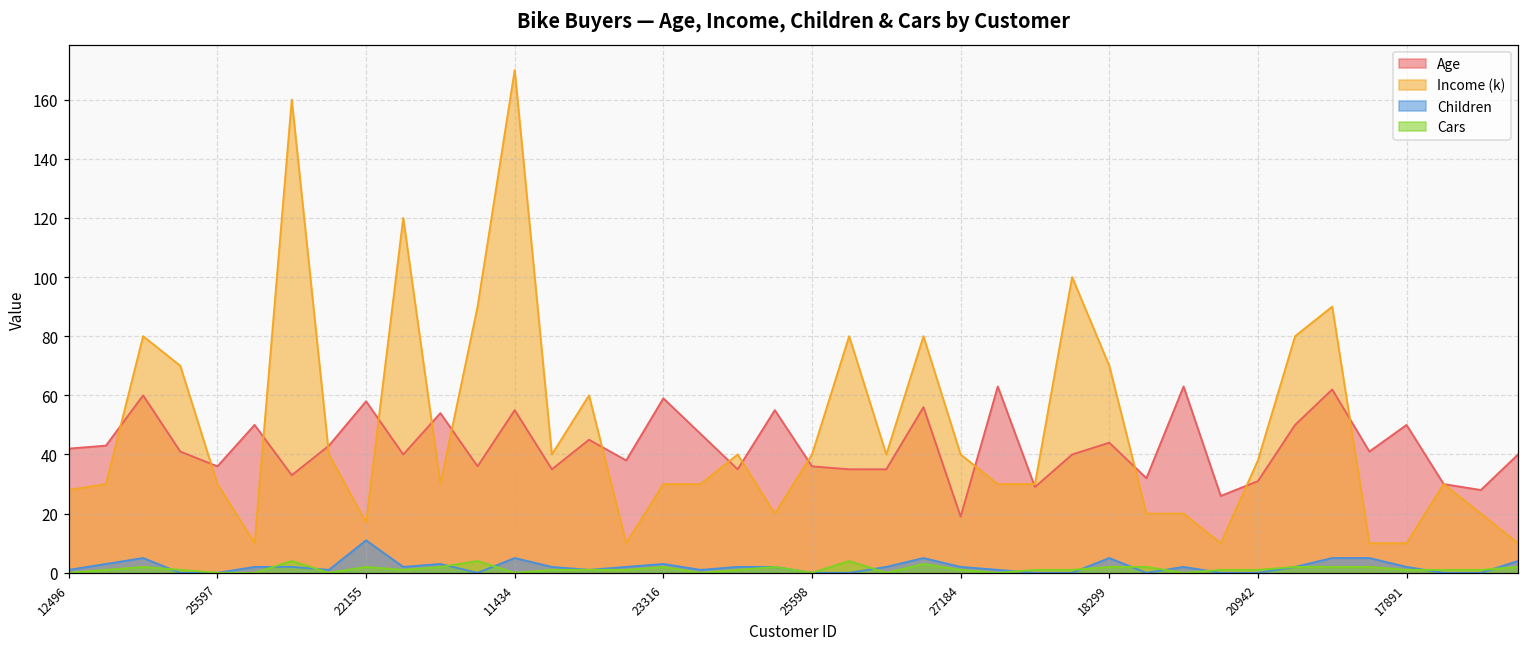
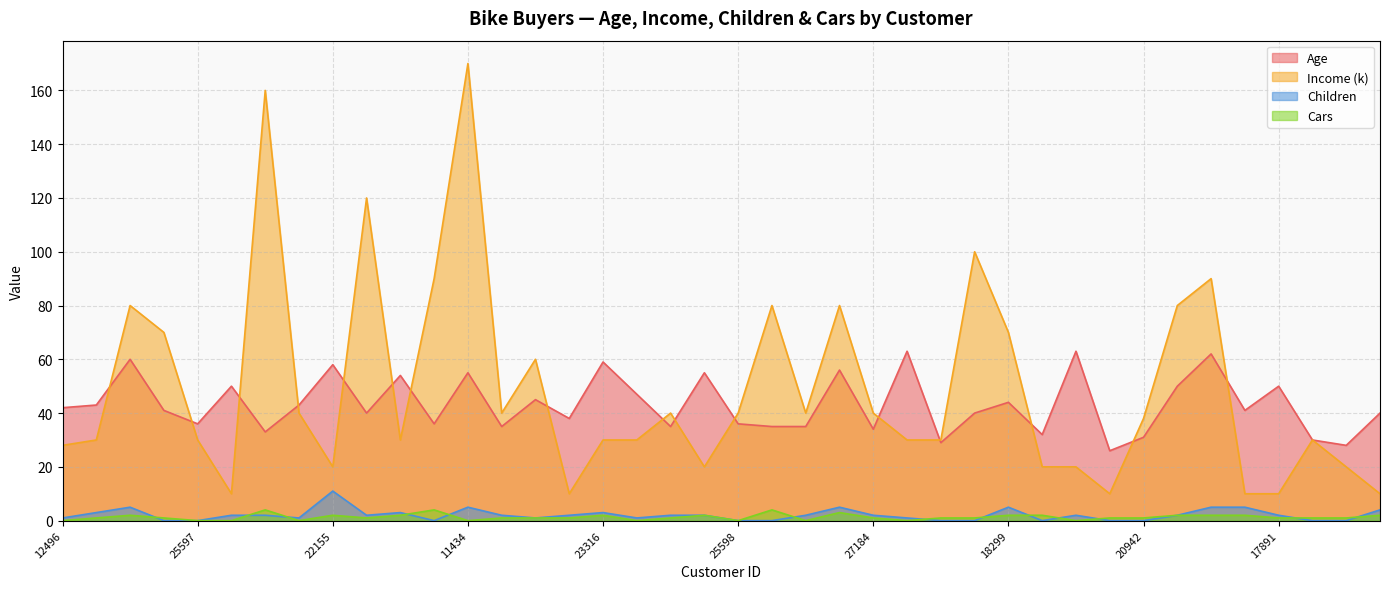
Income (k), 22155: 17 -> 20
Age, 27184: 19 -> 34
